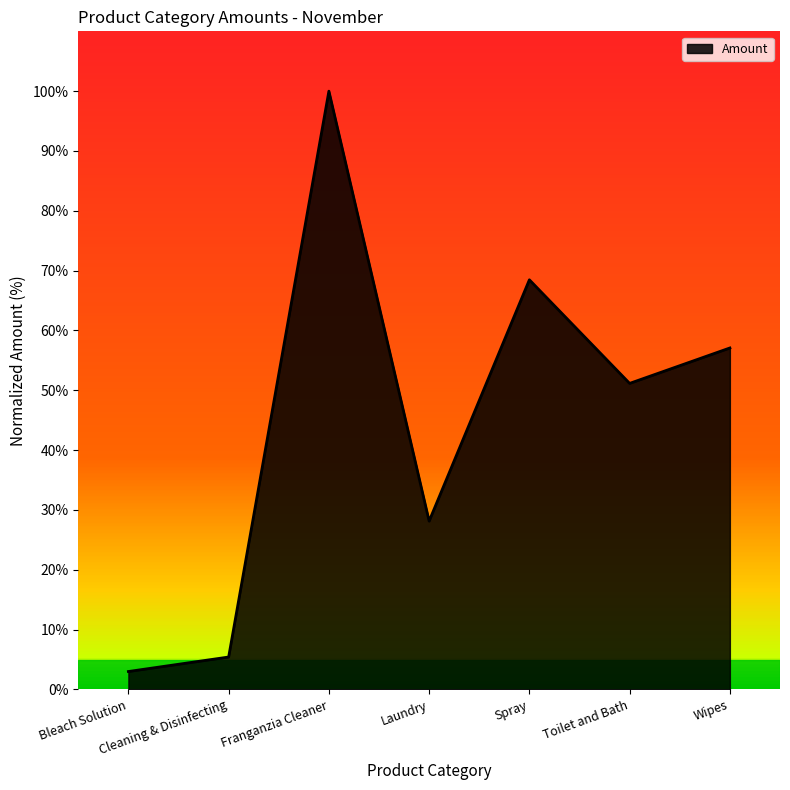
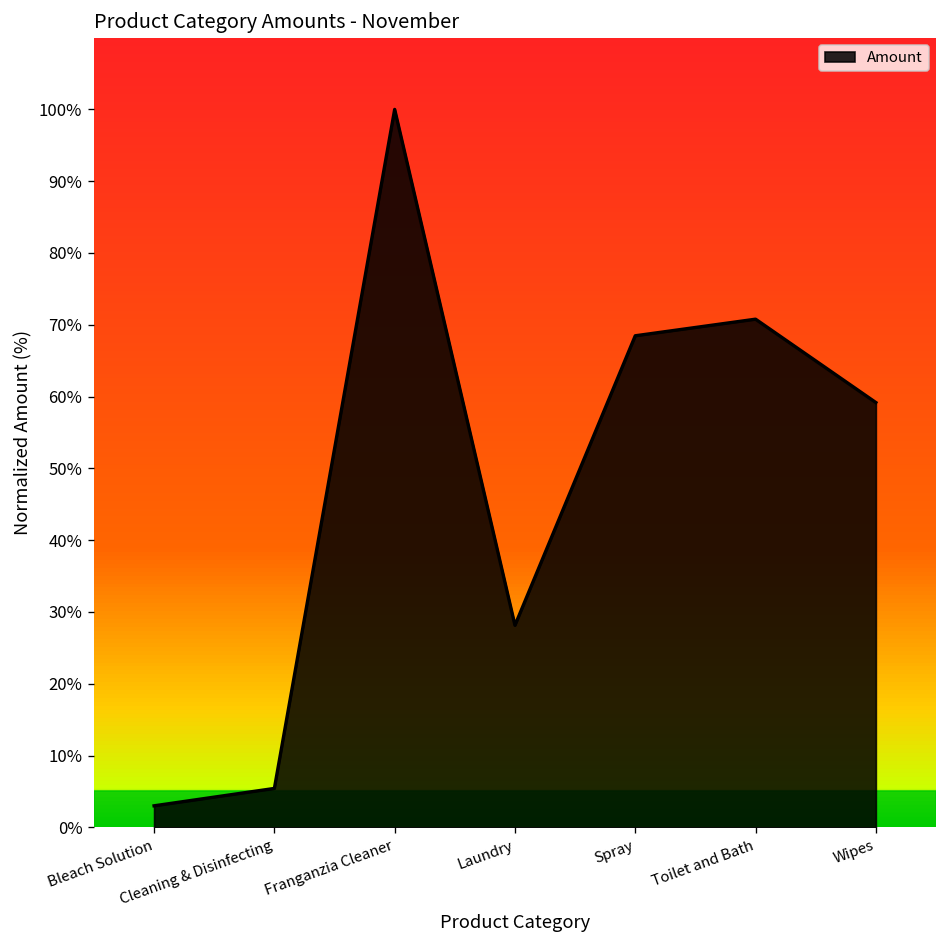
Toilet and Bath: 51% -> 71%
Wipes: 57% -> 59%
